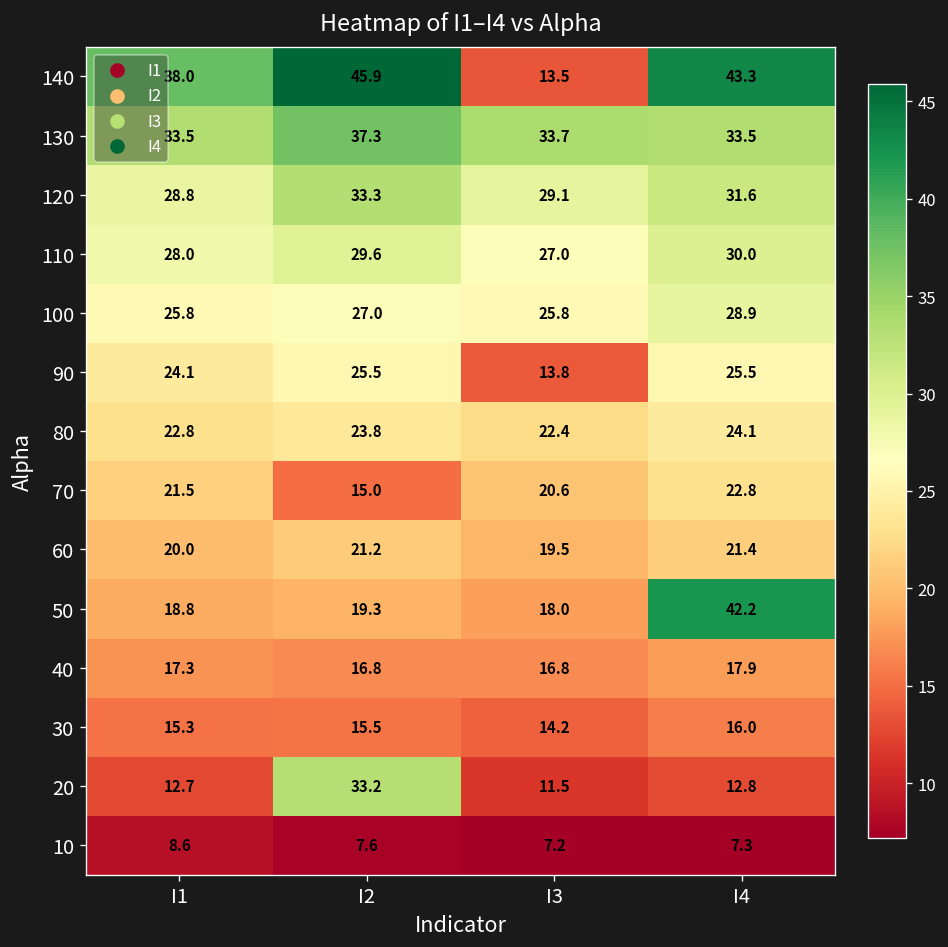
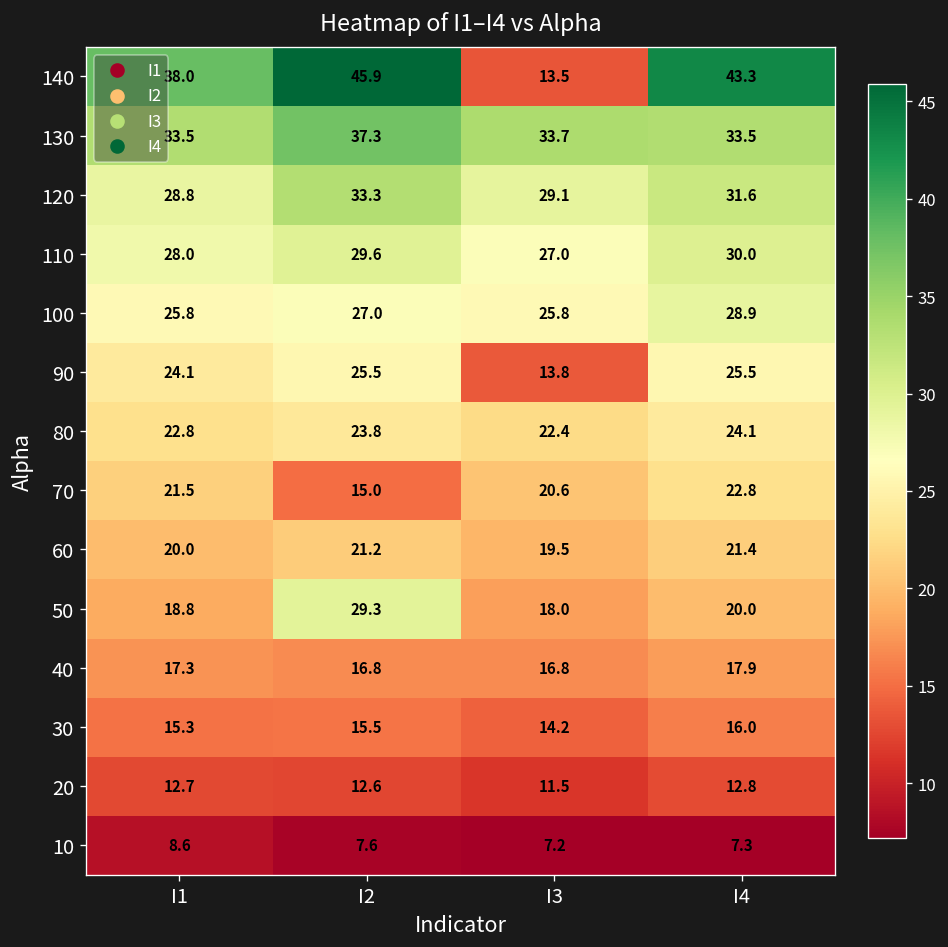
50, I2: 19.3 -> 29.3
50, I4: 42.2 -> 20.0
20, I2: 33.2 -> 12.6
